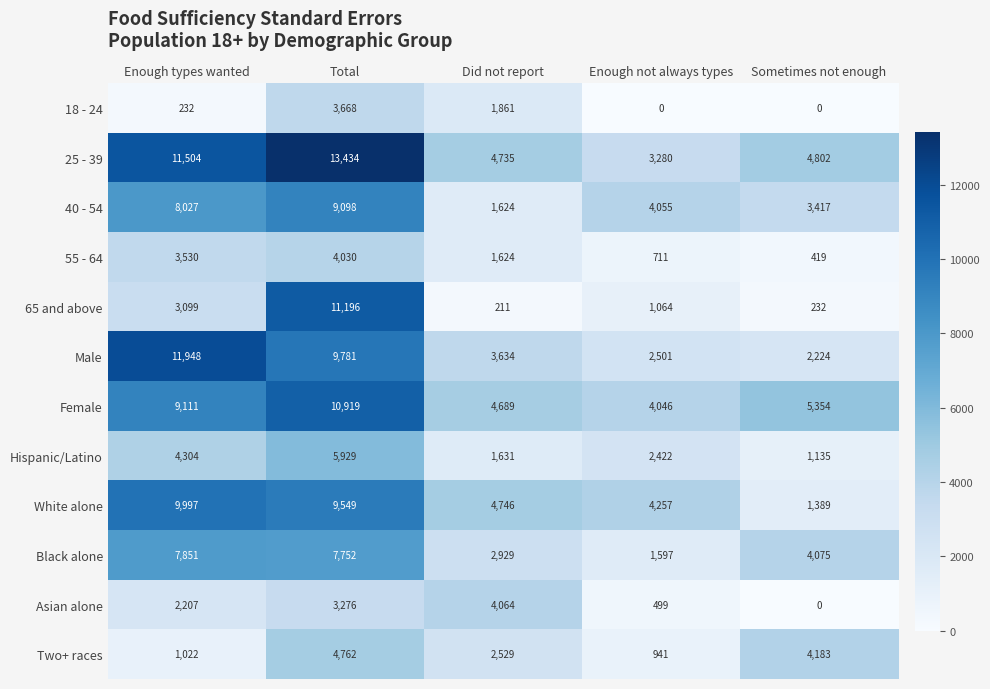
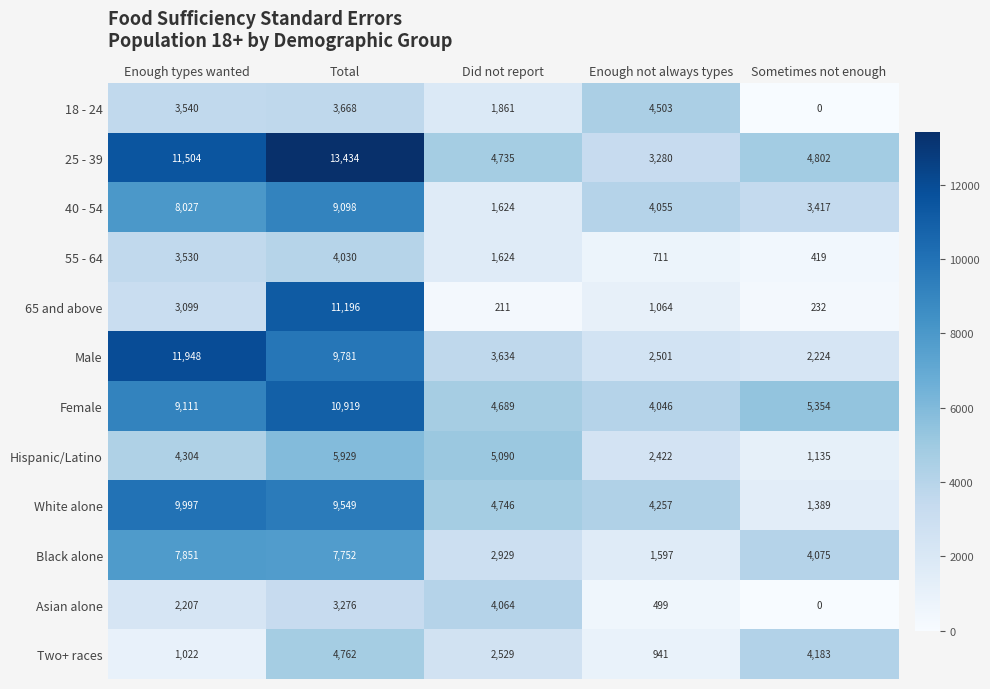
18 - 24, Enough types wanted: 232 -> 3,540
18 - 24, Enough not always types: 0 -> 4,503
Hispanic/Latino, Did not report: 1,631 -> 5,090
